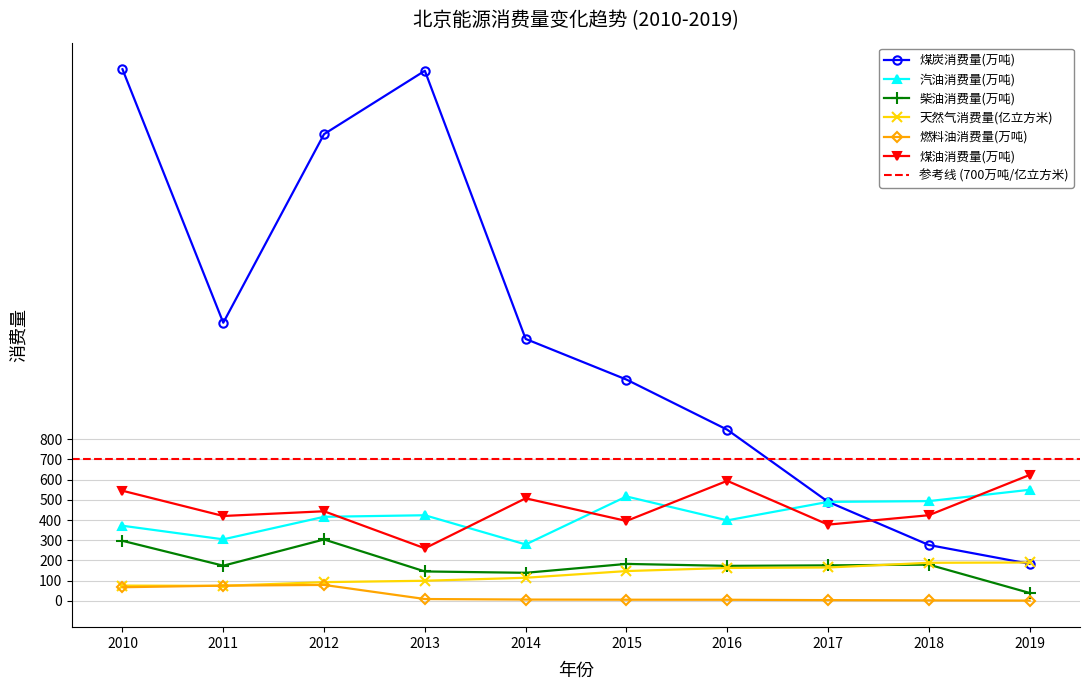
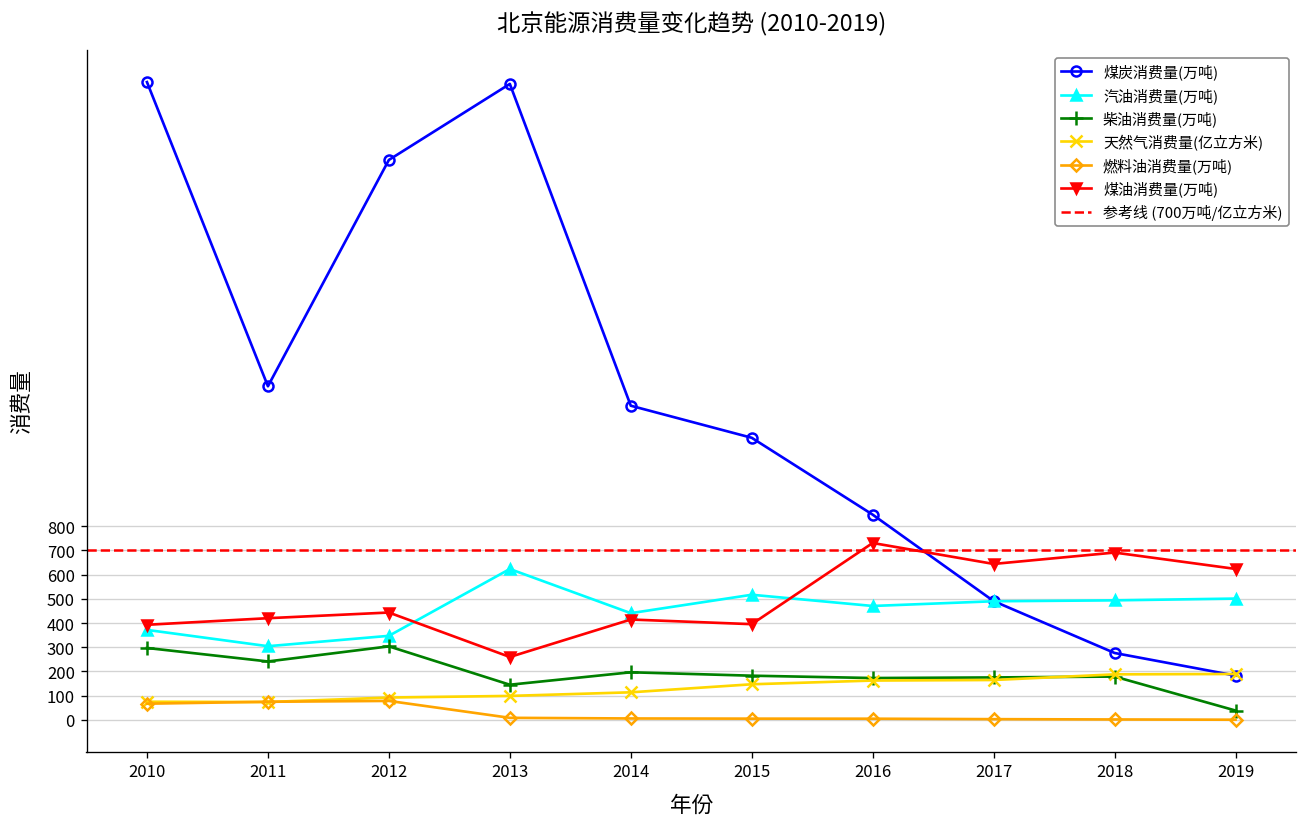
煤油消费量(万吨), 2010: 550 -> 390
柴油消费量(万吨), 2011: 170 -> 240
汽油消费量(万吨), 2012: 420 -> 350
汽油消费量(万吨), 2013: 420 -> 620
汽油消费量(万吨), 2014: 280 -> 440
柴油消费量(万吨), 2014: 140 -> 200
煤油消费量(万吨), 2014: 510 -> 410
煤炭消费量(万吨), 2015: 1100 -> 1170
汽油消费量(万吨), 2016: 400 -> 470
煤油消费量(万吨), 2016: 590 -> 730
煤油消费量(万吨), 2017: 380 -> 640
煤油消费量(万吨), 2018: 420 -> 690
汽油消费量(万吨), 2019: 550 -> 500
